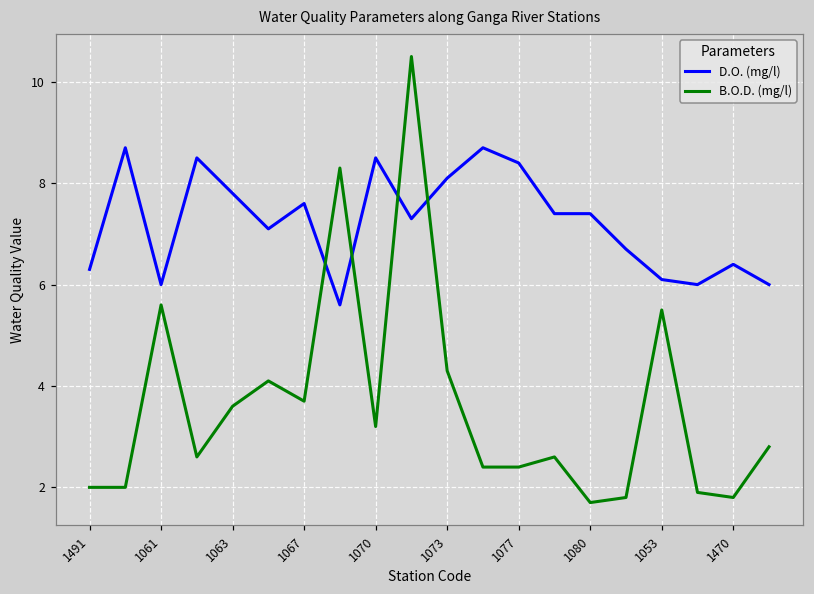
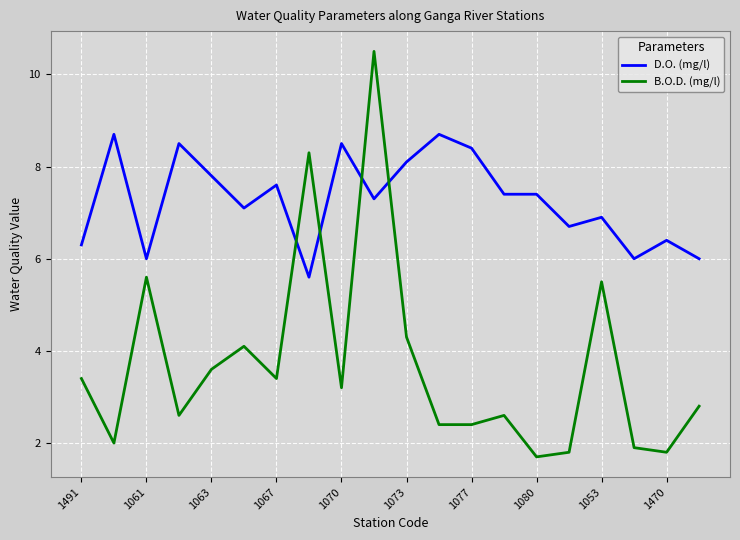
B.O.D. (mg/l), 1491: 2.0 -> 3.4
B.O.D. (mg/l), 1067: 3.7 -> 3.4
D.O. (mg/l), 1053: 6.1 -> 6.9
